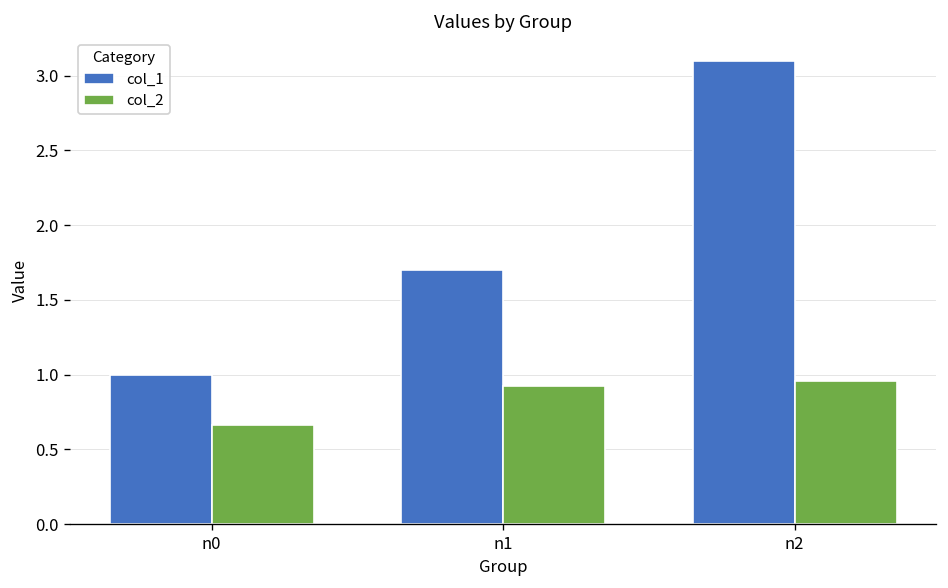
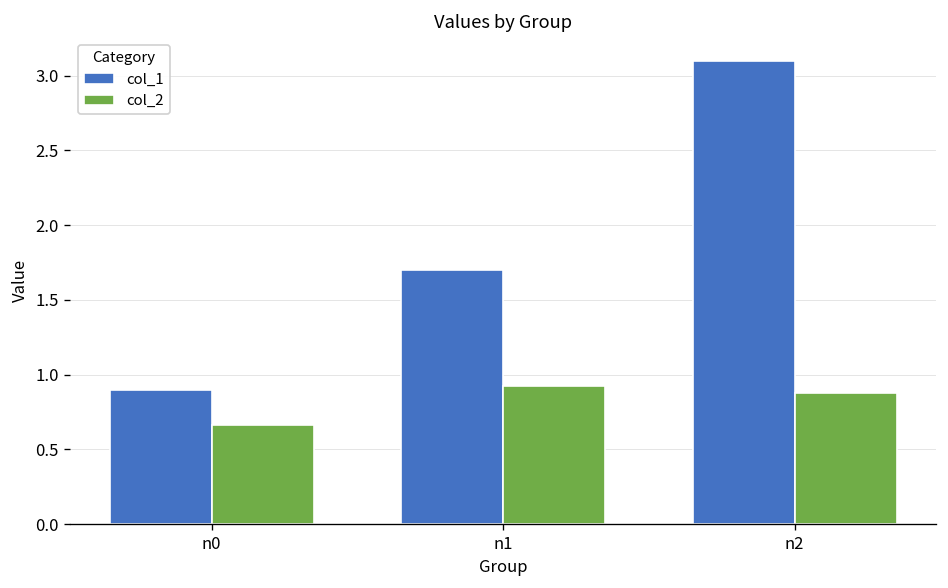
col_1, n0: 1.0 -> 0.9
col_2, n2: 0.96 -> 0.88
